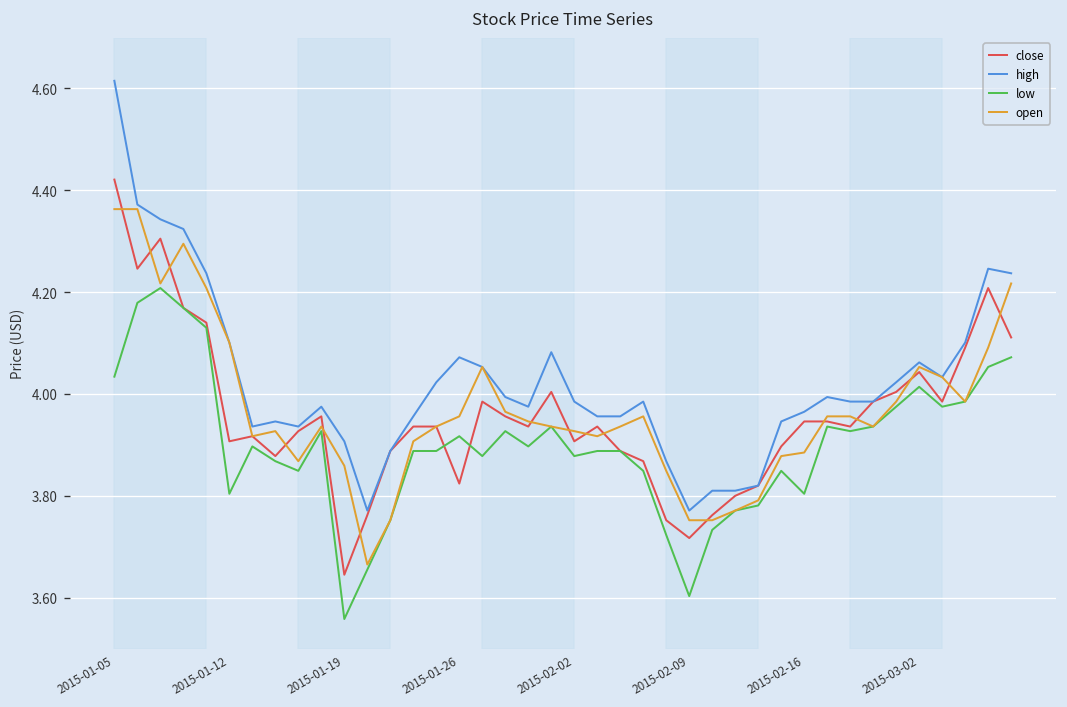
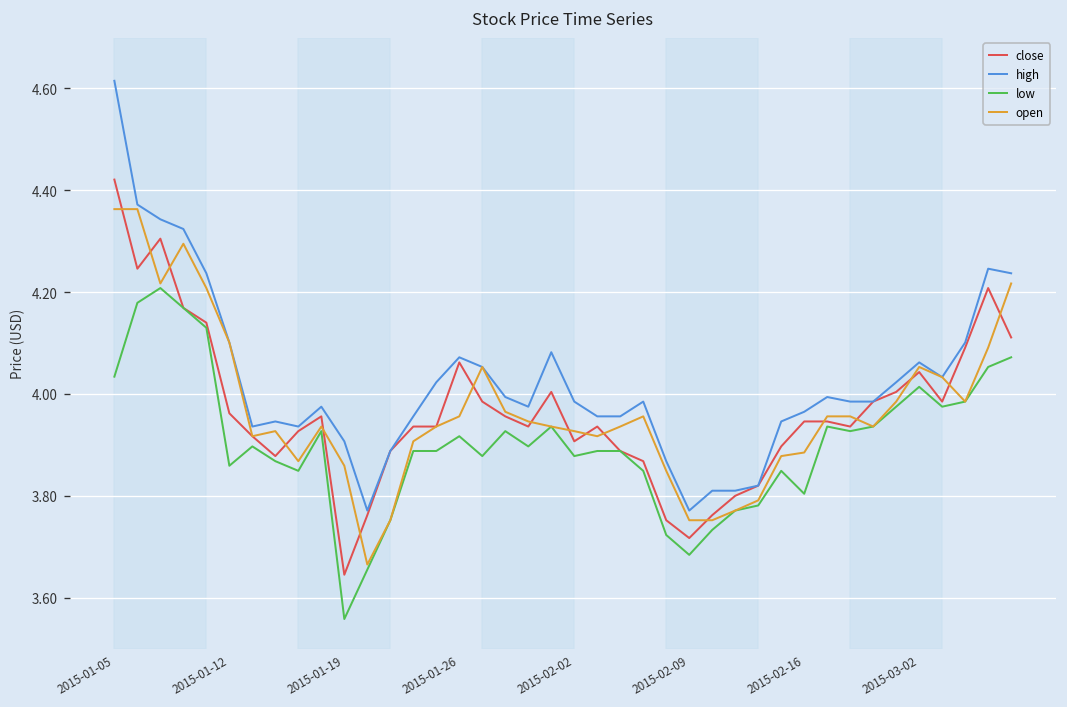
close, 2015-01-12: 3.91 -> 3.96
low, 2015-01-12: 3.80 -> 3.86
close, 2015-01-26: 3.82 -> 4.06
low, 2015-02-09: 3.60 -> 3.68
